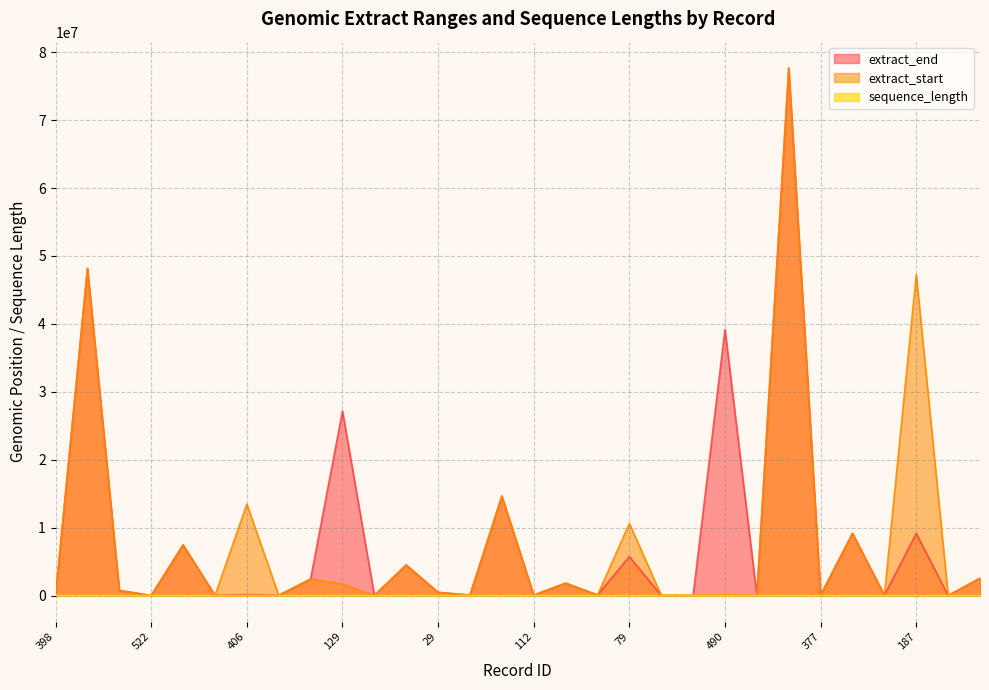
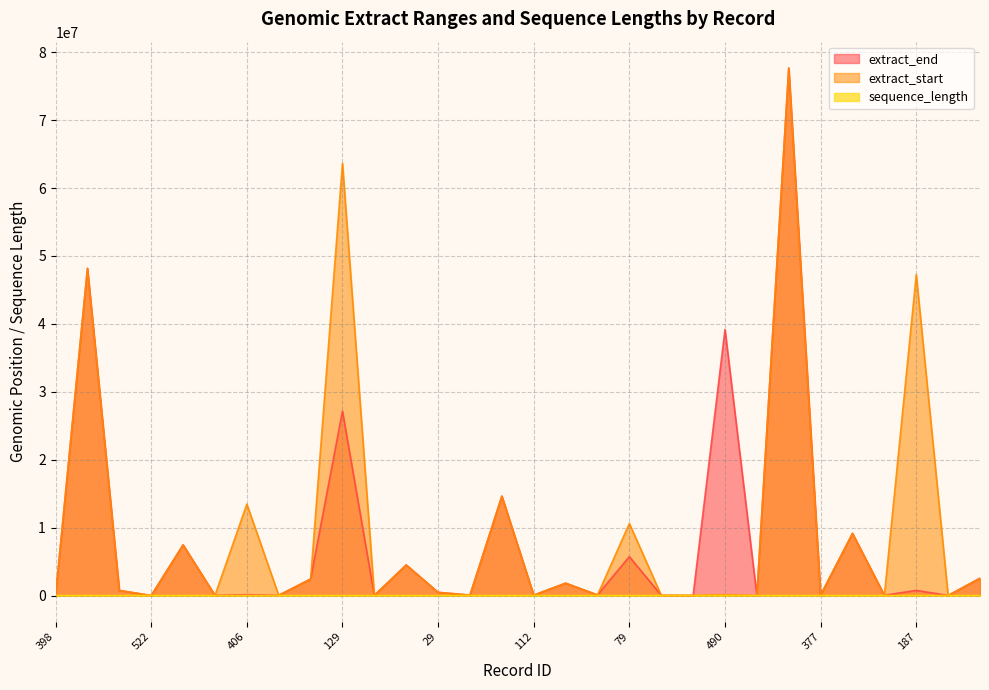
extract_start, 129: 2000000 -> 64000000
extract_end, 187: 9000000 -> 1000000
